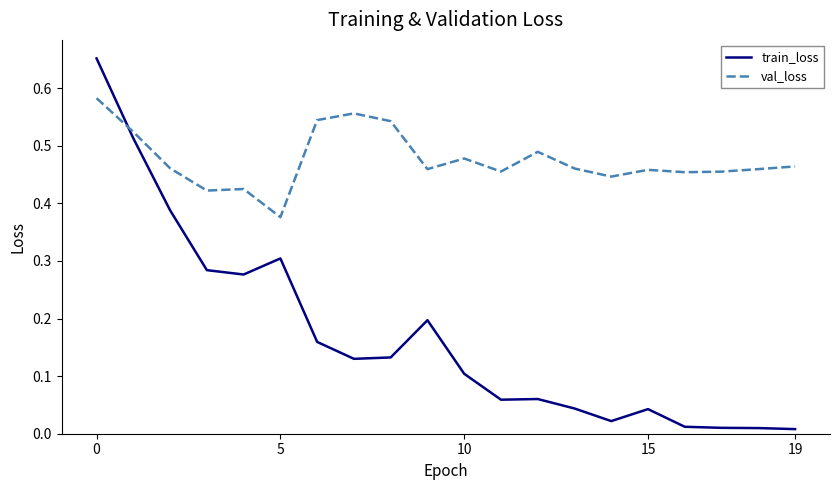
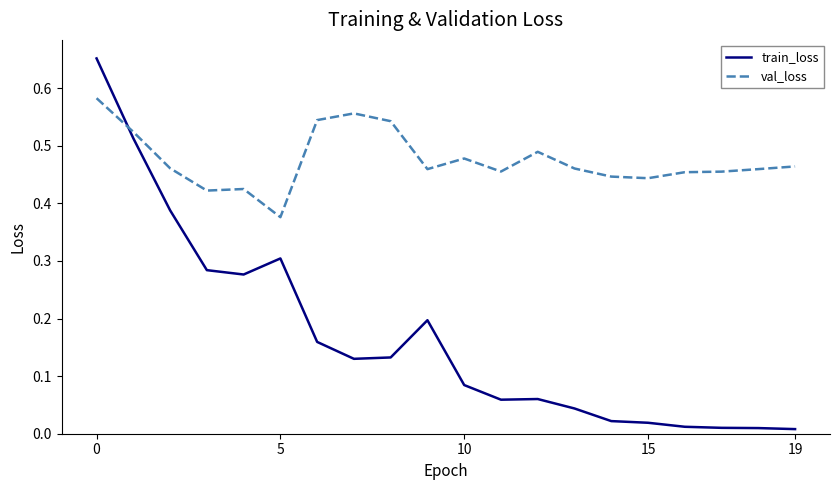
train_loss, 10: 0.10 -> 0.08
train_loss, 15: 0.04 -> 0.02
val_loss, 15: 0.46 -> 0.44
